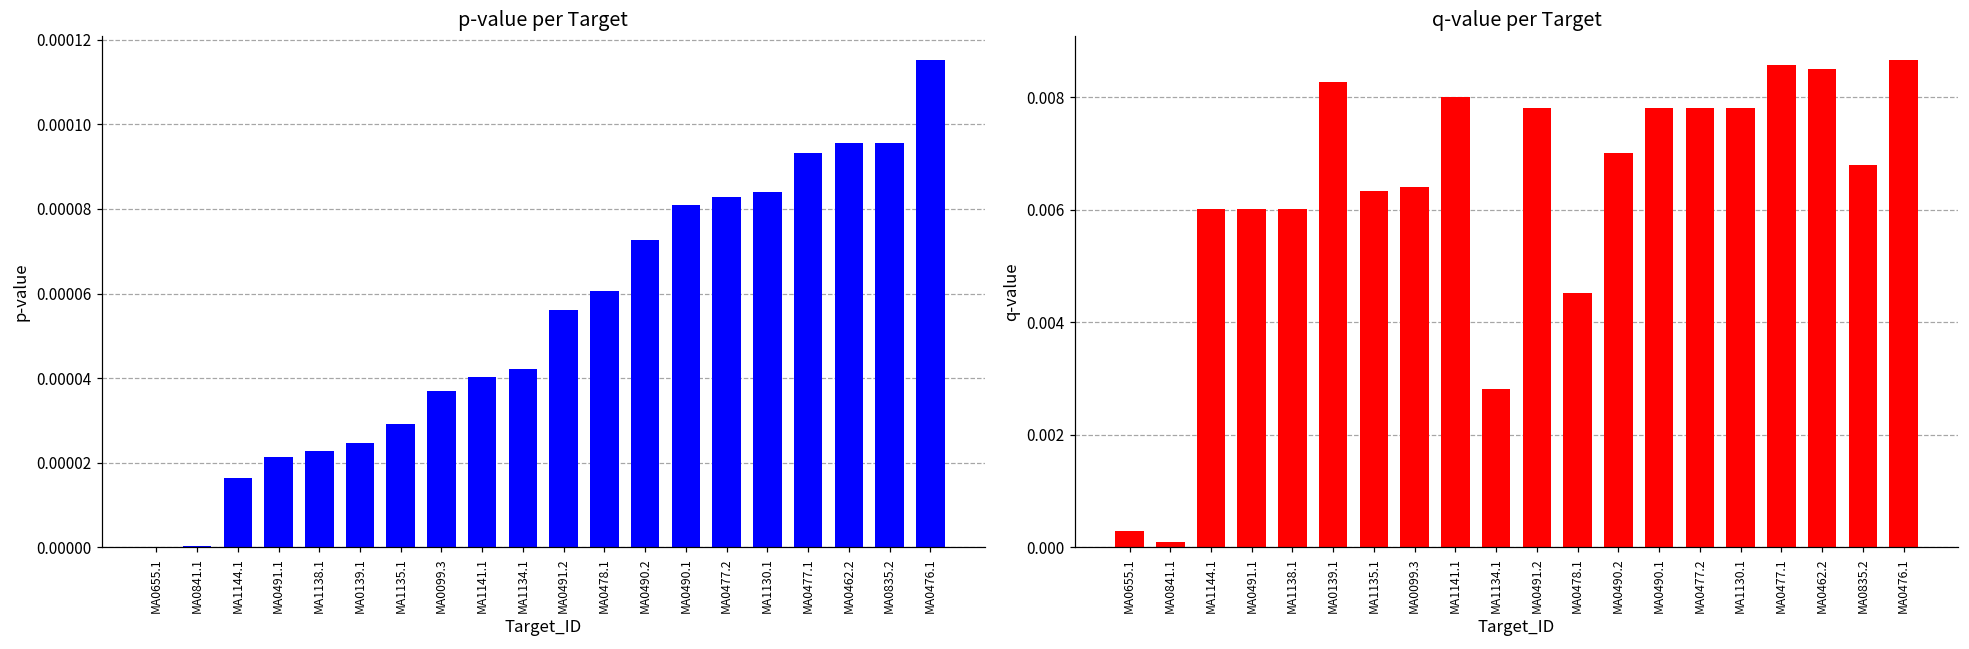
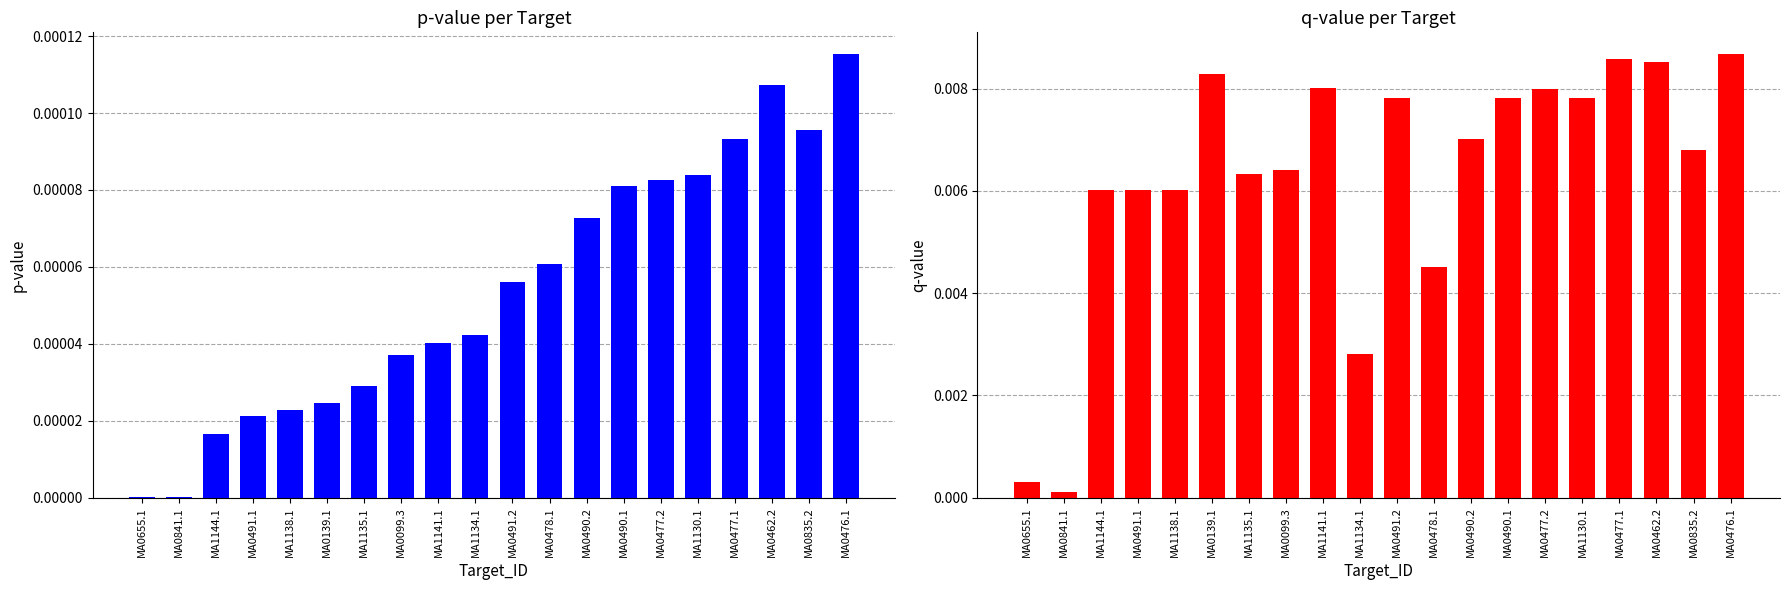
p-value per Target, MA0462.2: 0.000096 -> 0.000107
q-value per Target, MA0477.2: 0.0078 -> 0.0080
